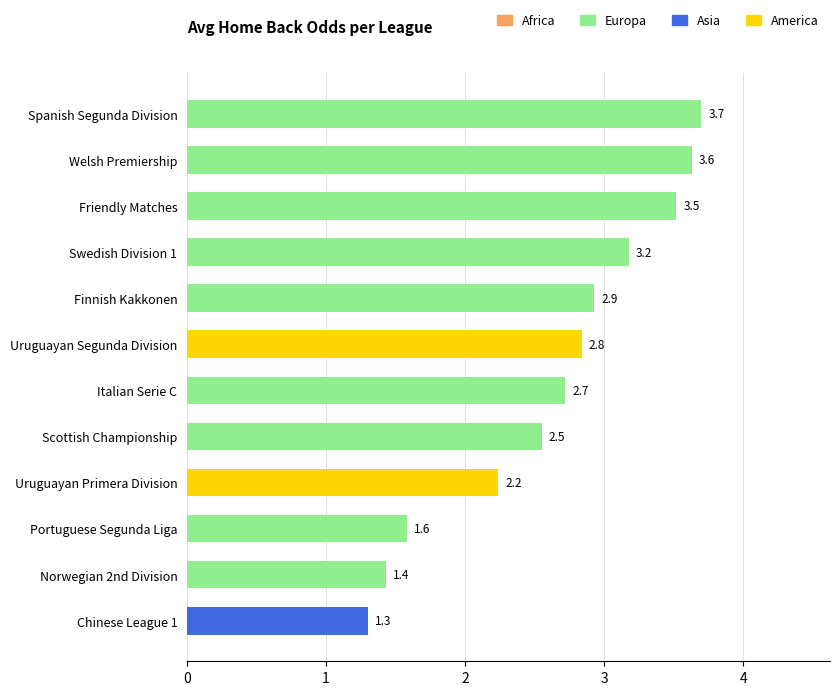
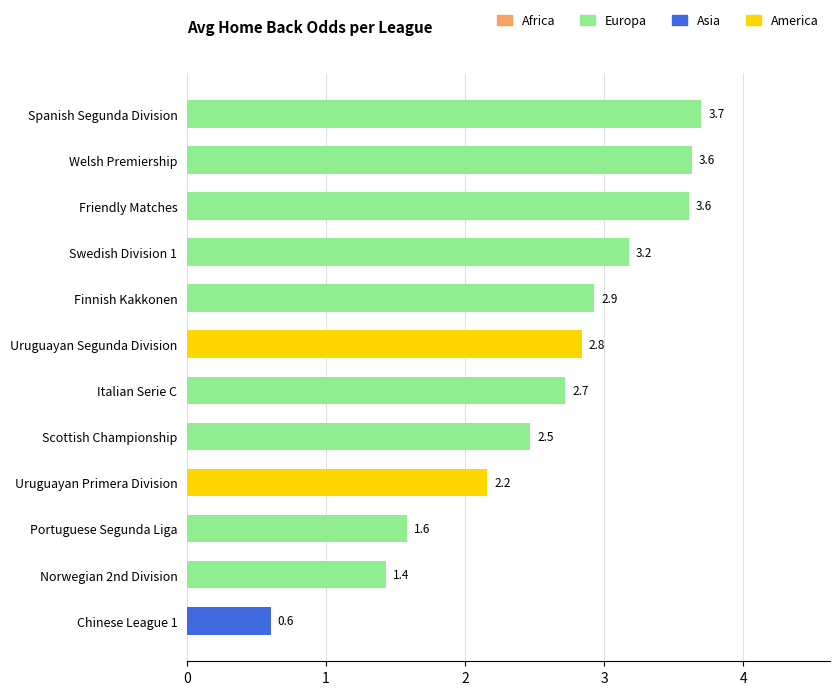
Friendly Matches: 3.5 -> 3.6
Scottish Championship: 2.55 -> 2.47
Uruguayan Primera Division: 2.24 -> 2.16
Chinese League 1: 1.3 -> 0.6
